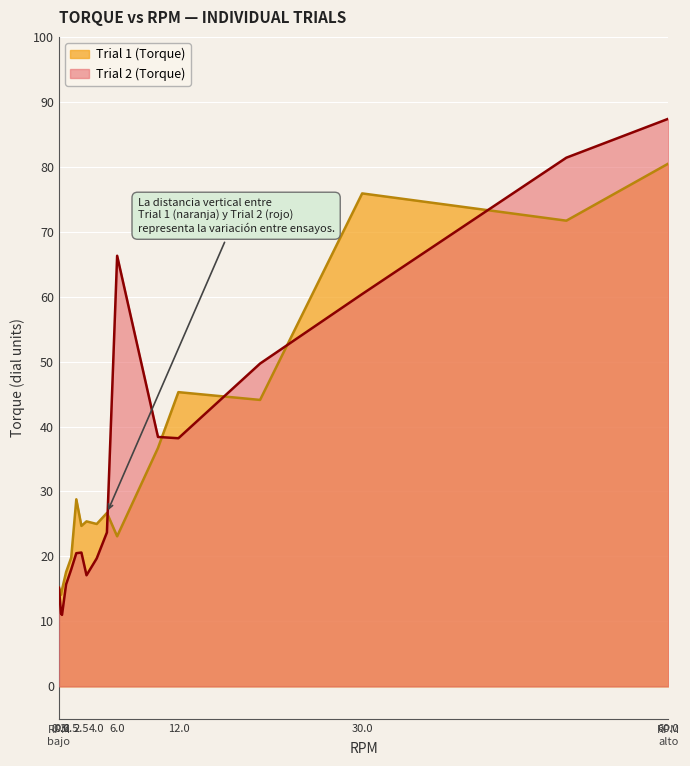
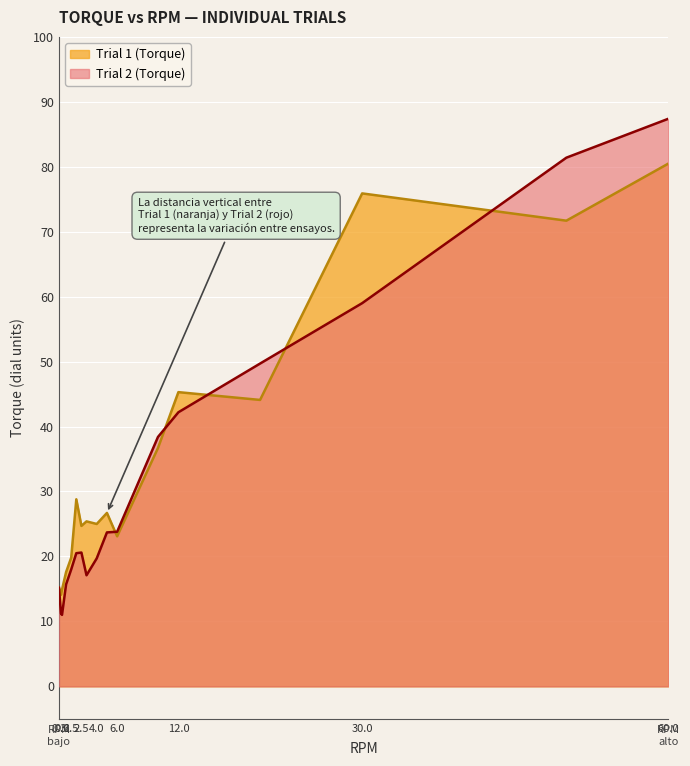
Trial 2 (Torque), 6.0: 66 -> 24
Trial 2 (Torque), 12.0: 38 -> 42
Trial 2 (Torque), 30.0: 60 -> 59
